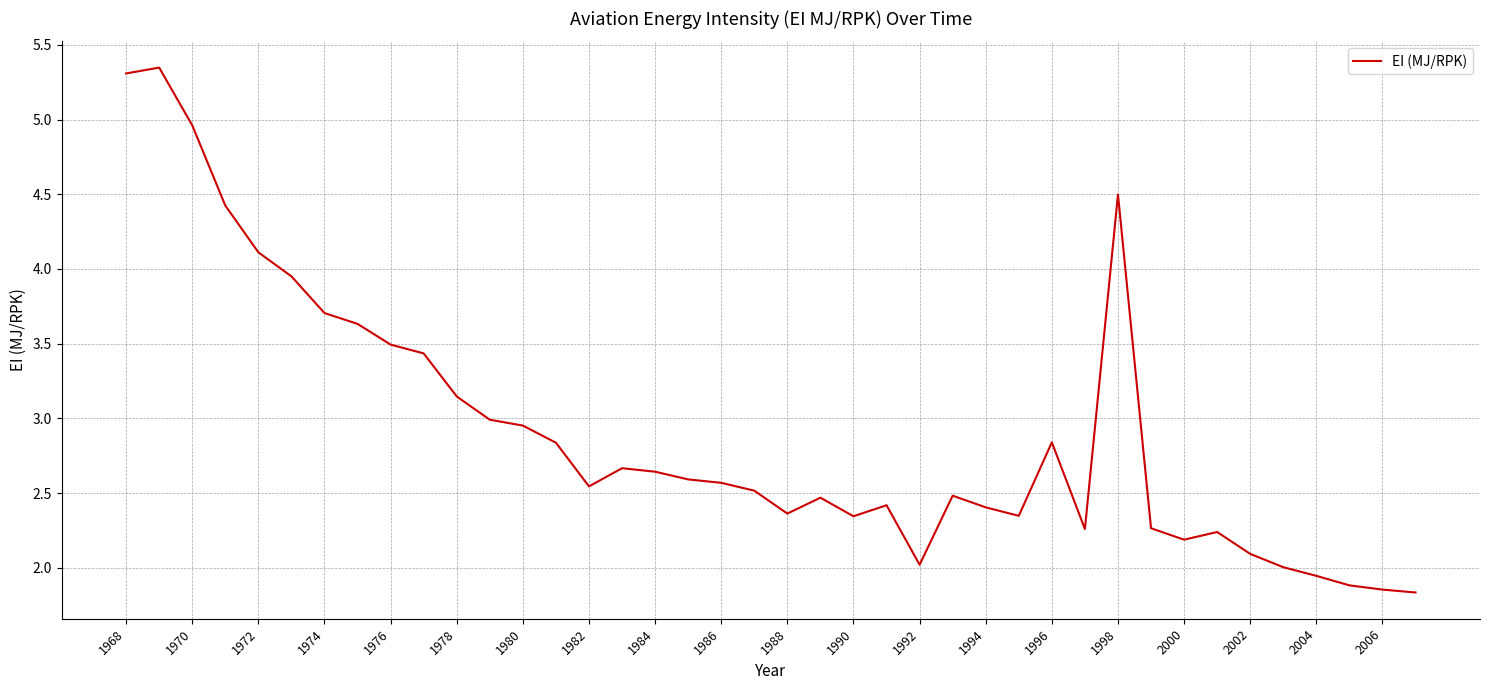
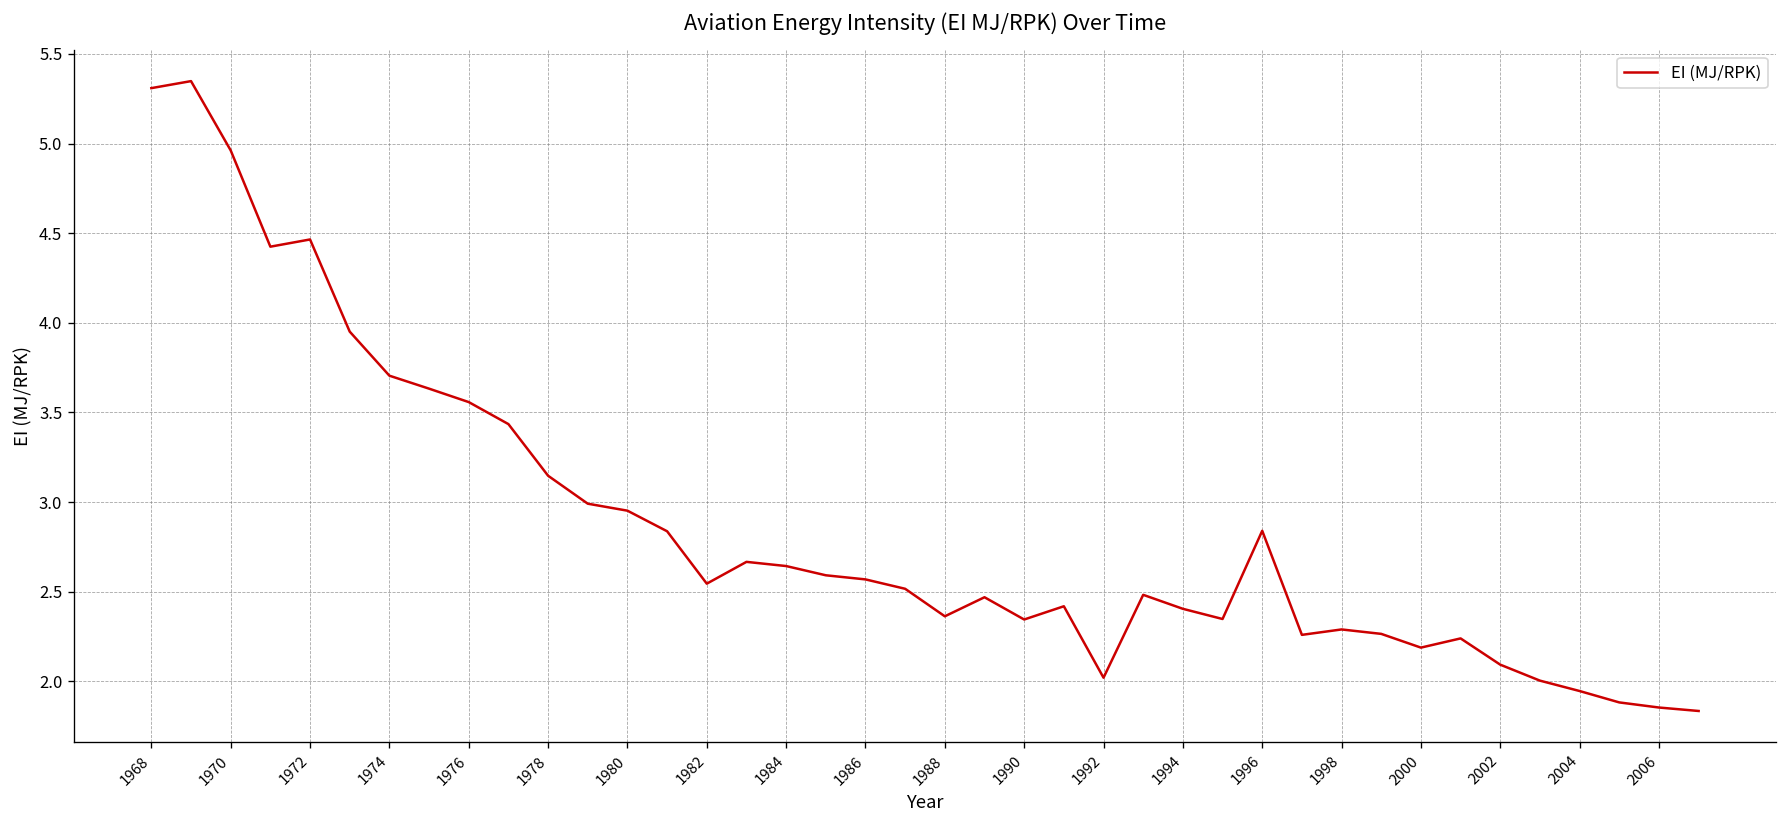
1972: 4.11 -> 4.46
1976: 3.49 -> 3.56
1998: 4.50 -> 2.29
